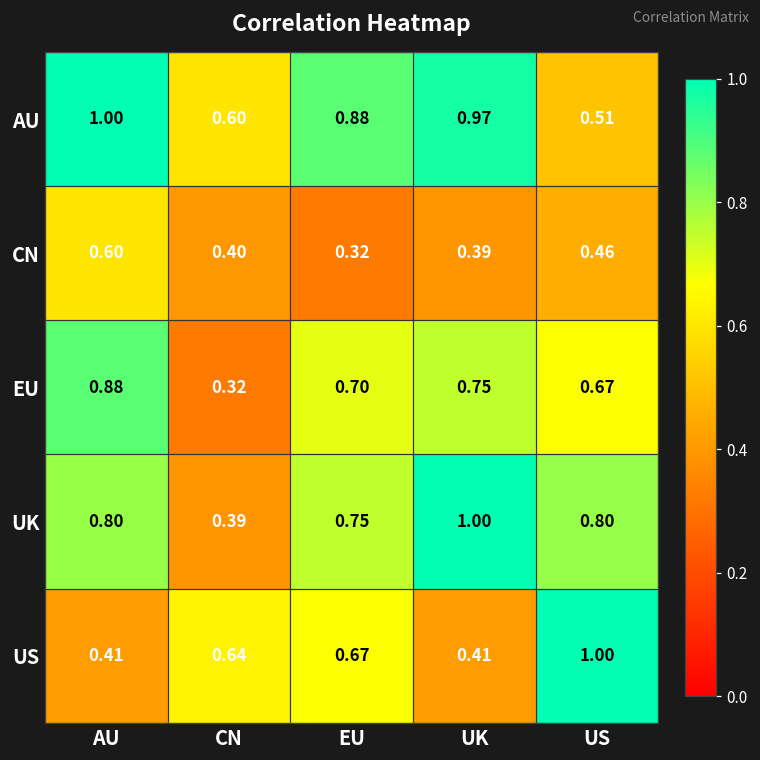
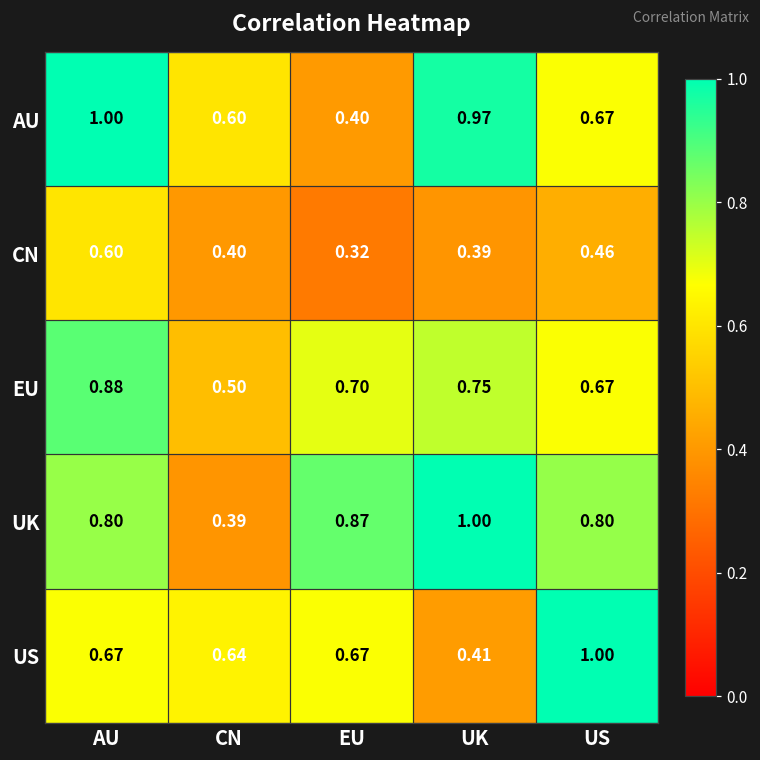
AU, EU: 0.88 -> 0.40
AU, US: 0.51 -> 0.67
EU, CN: 0.32 -> 0.50
UK, EU: 0.75 -> 0.87
US, AU: 0.41 -> 0.67
